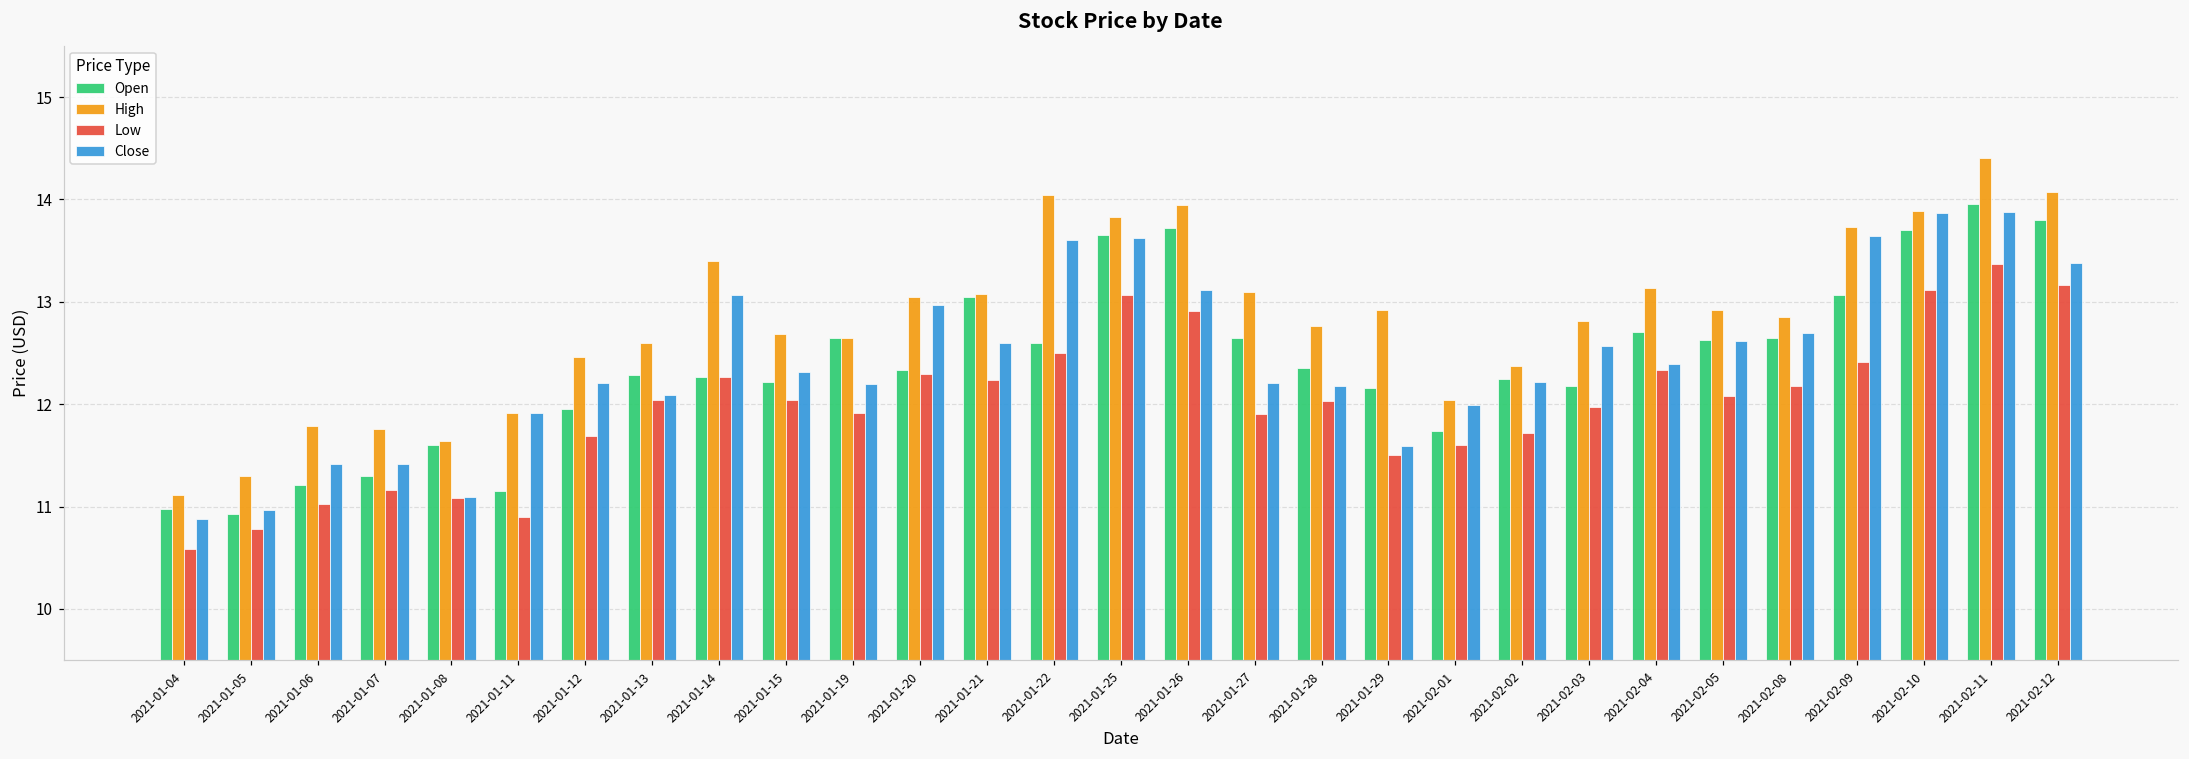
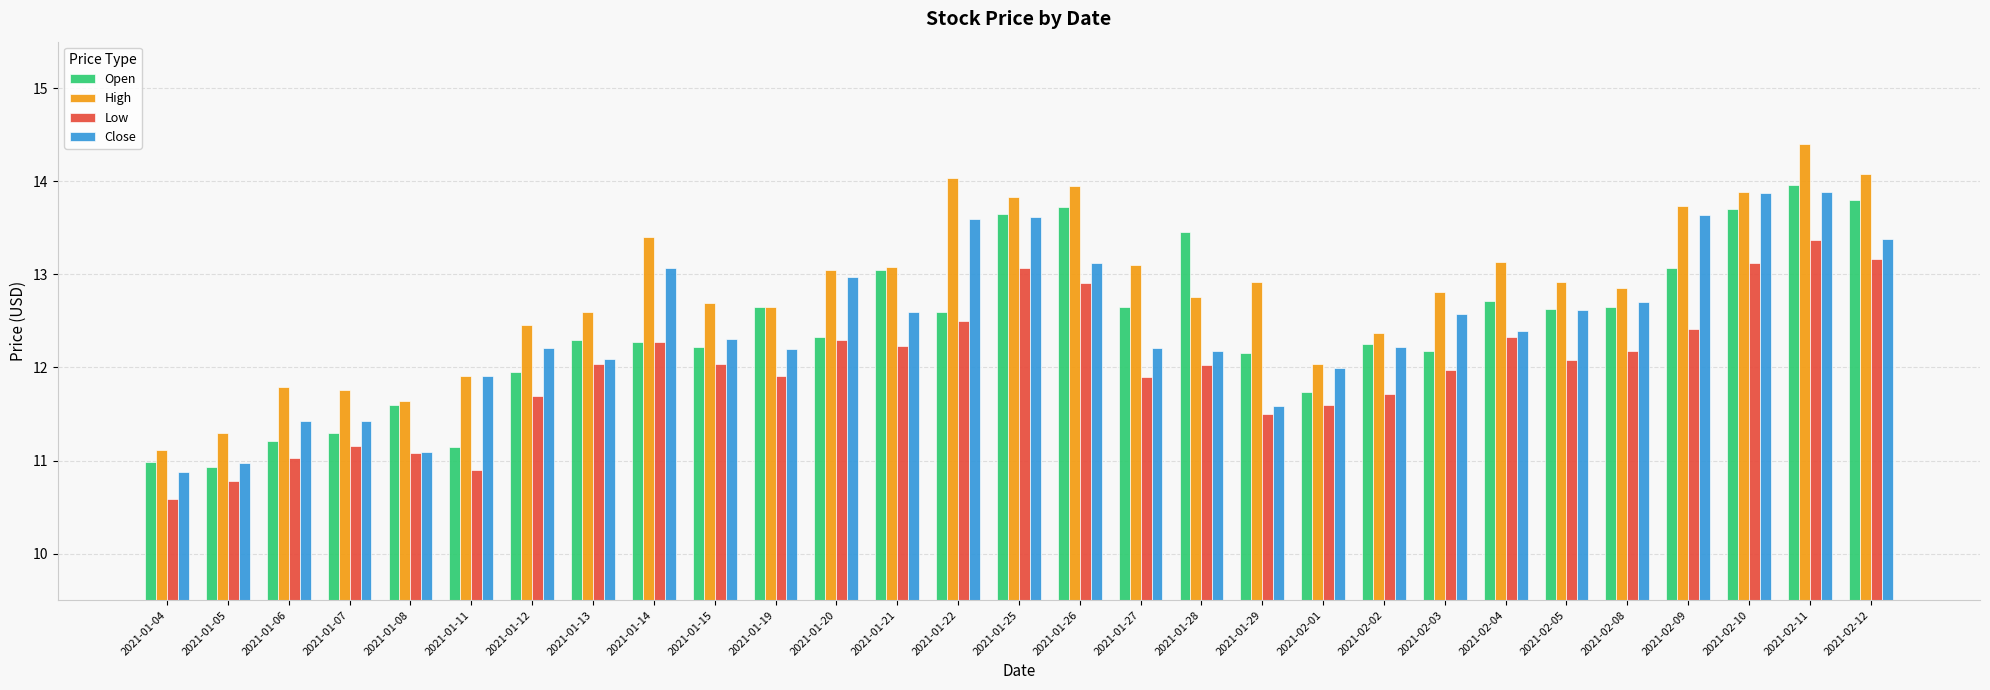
Open, 2021-01-28: 12.4 -> 13.5
